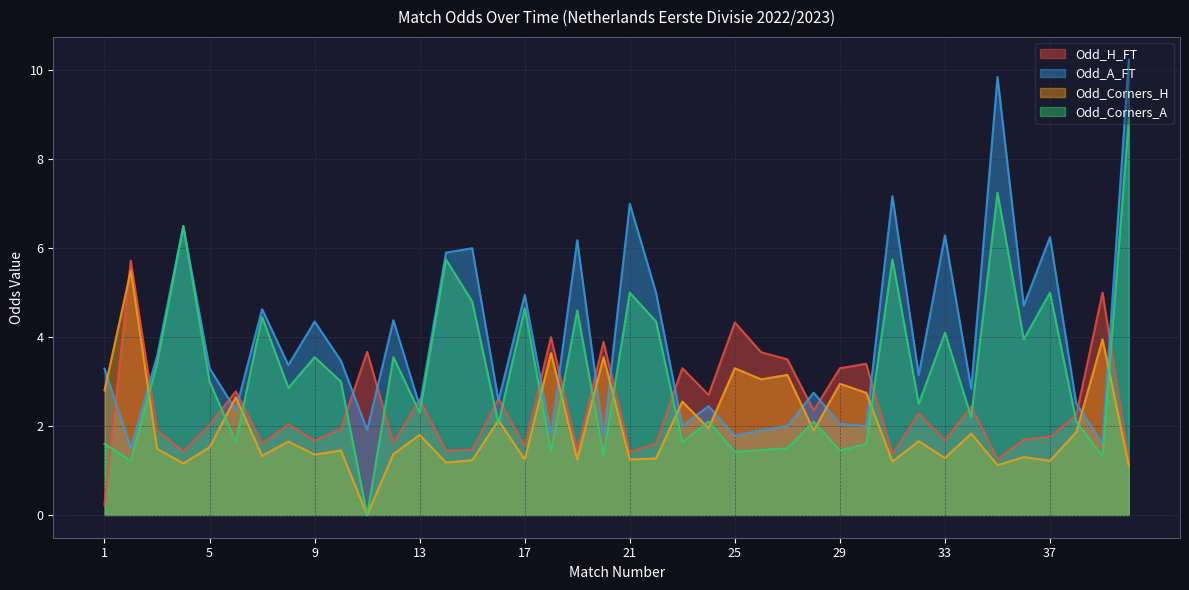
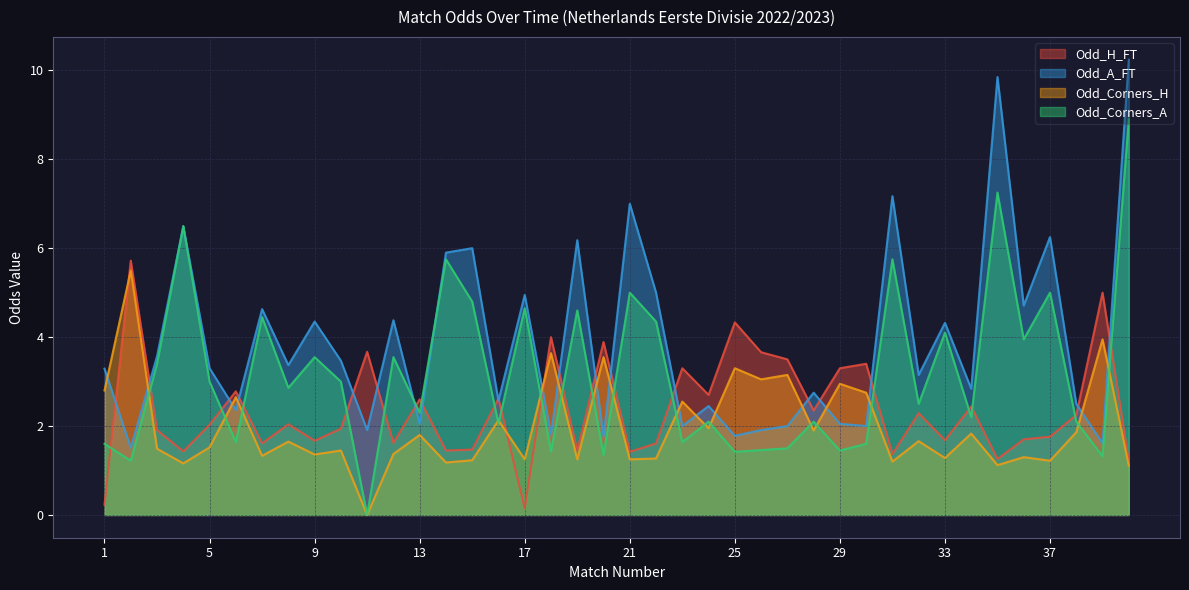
Odd_A_FT, 13: 2.5 -> 2.1
Odd_H_FT, 17: 1.6 -> 0.2
Odd_A_FT, 33: 6.3 -> 4.3
